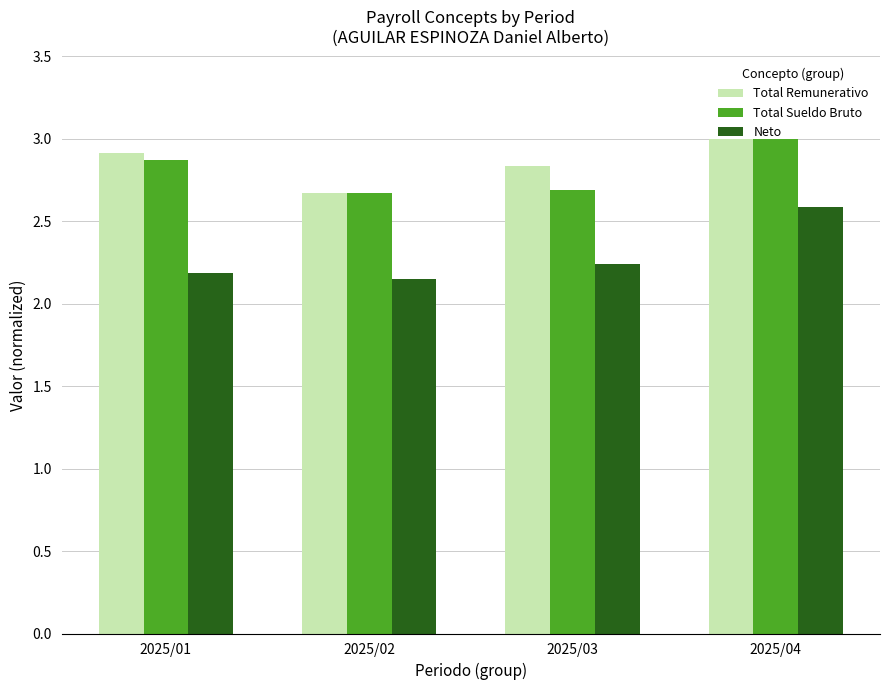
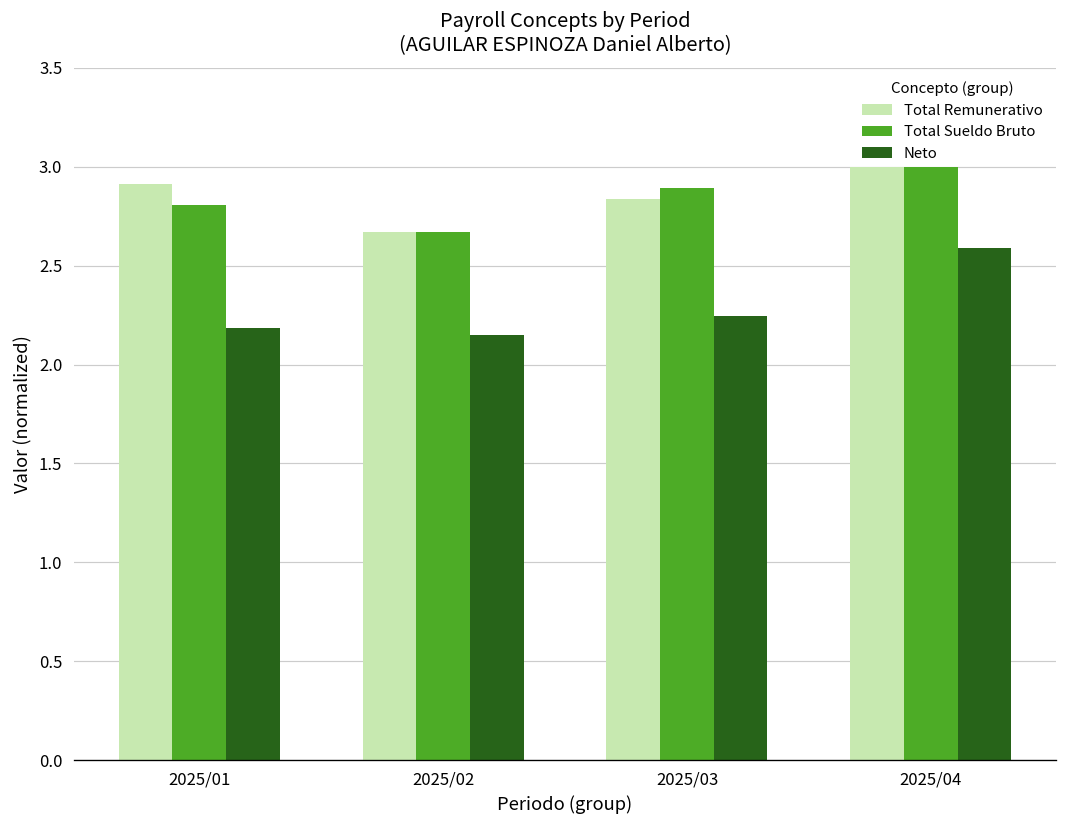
Total Sueldo Bruto, 2025/01: 2.87 -> 2.81
Total Sueldo Bruto, 2025/03: 2.69 -> 2.89
